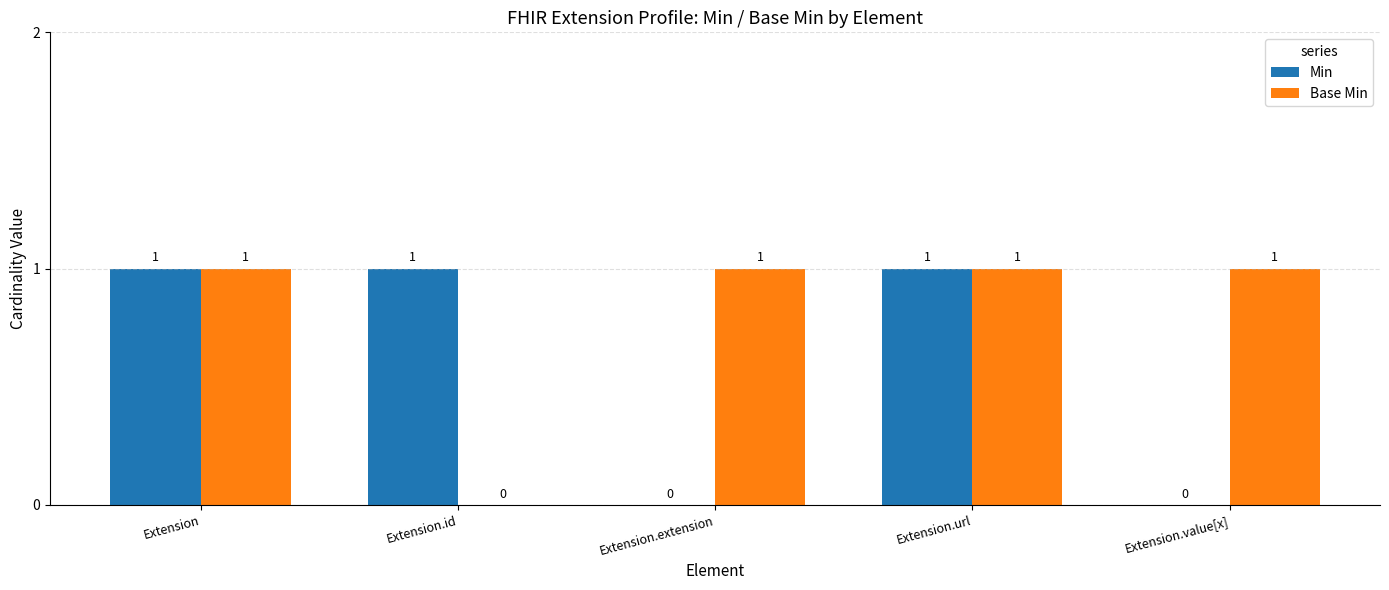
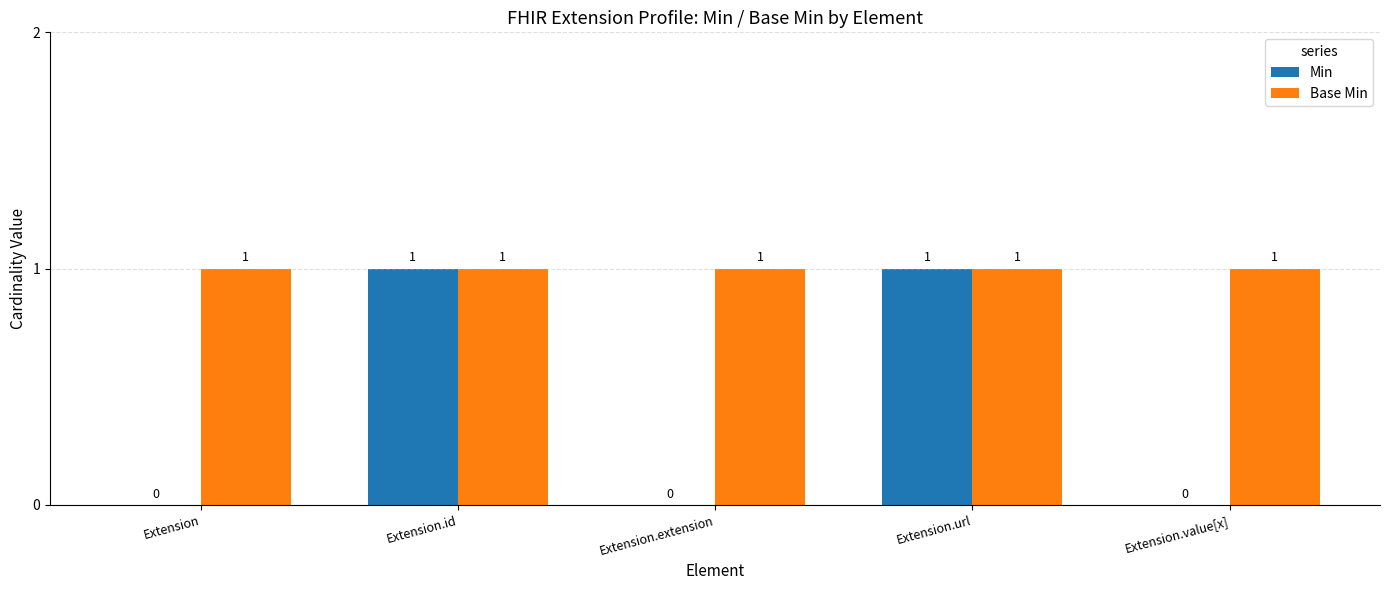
Min, Extension: 1 -> 0
Base Min, Extension.id: 0 -> 1
